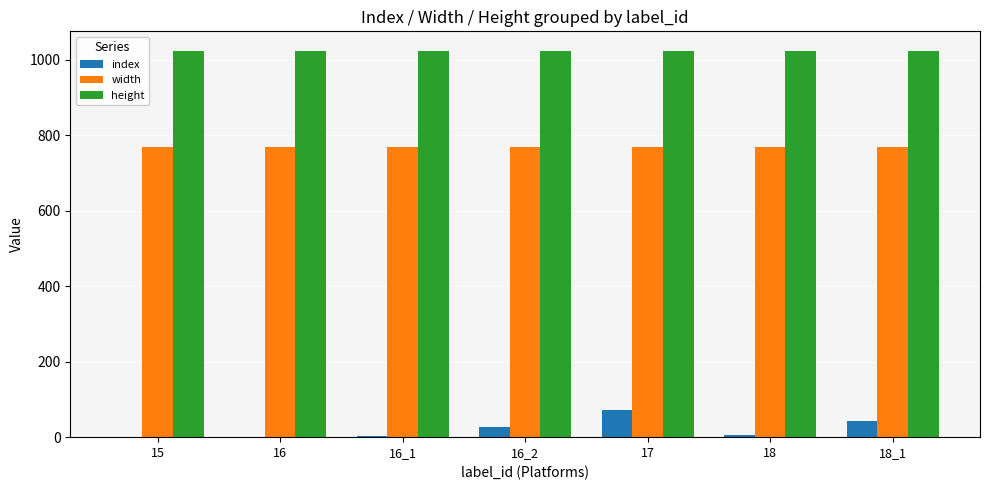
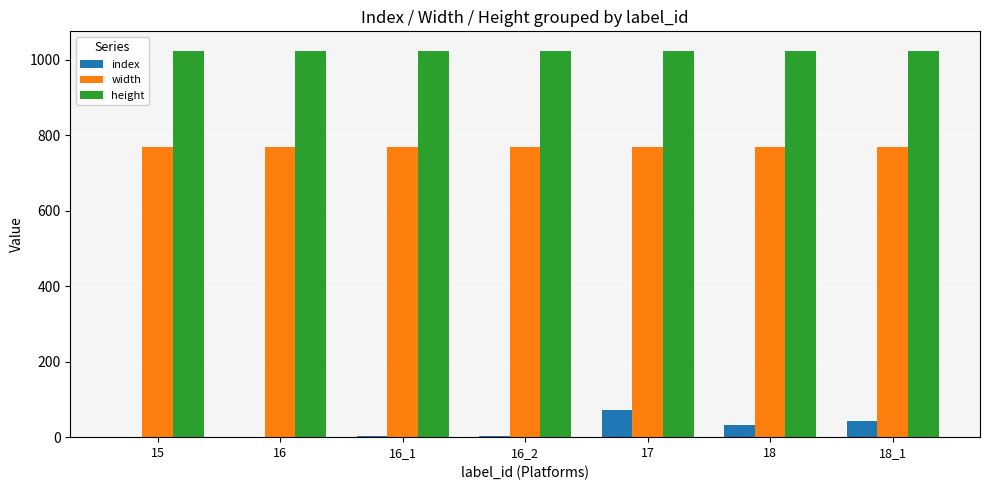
index, 16_2: 30 -> 0
index, 18: 10 -> 30
